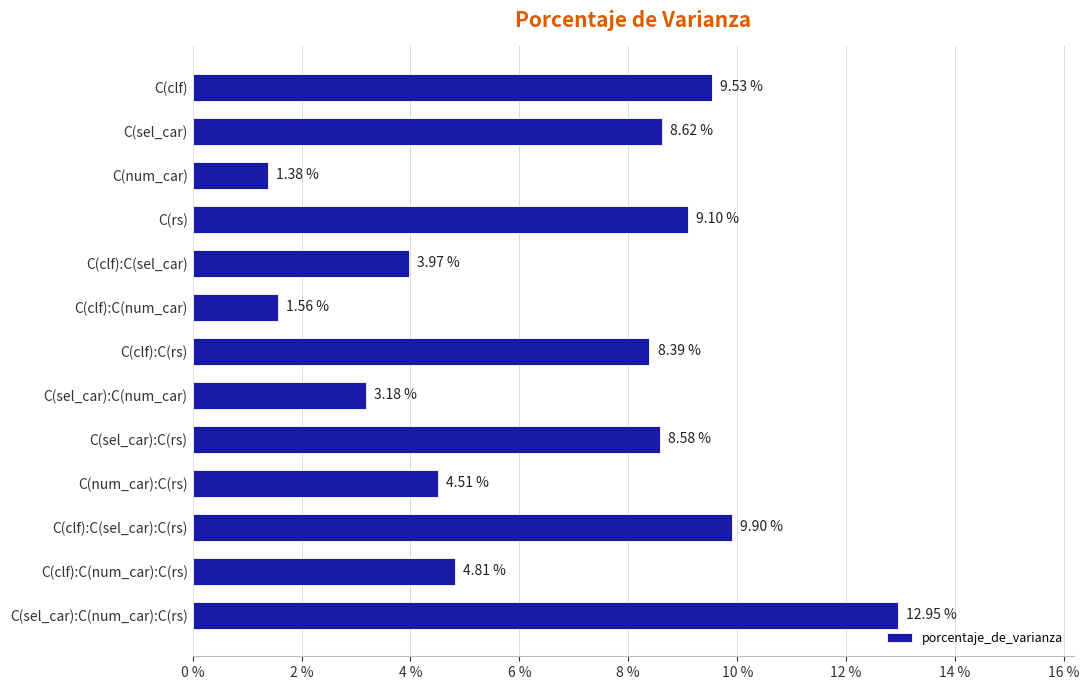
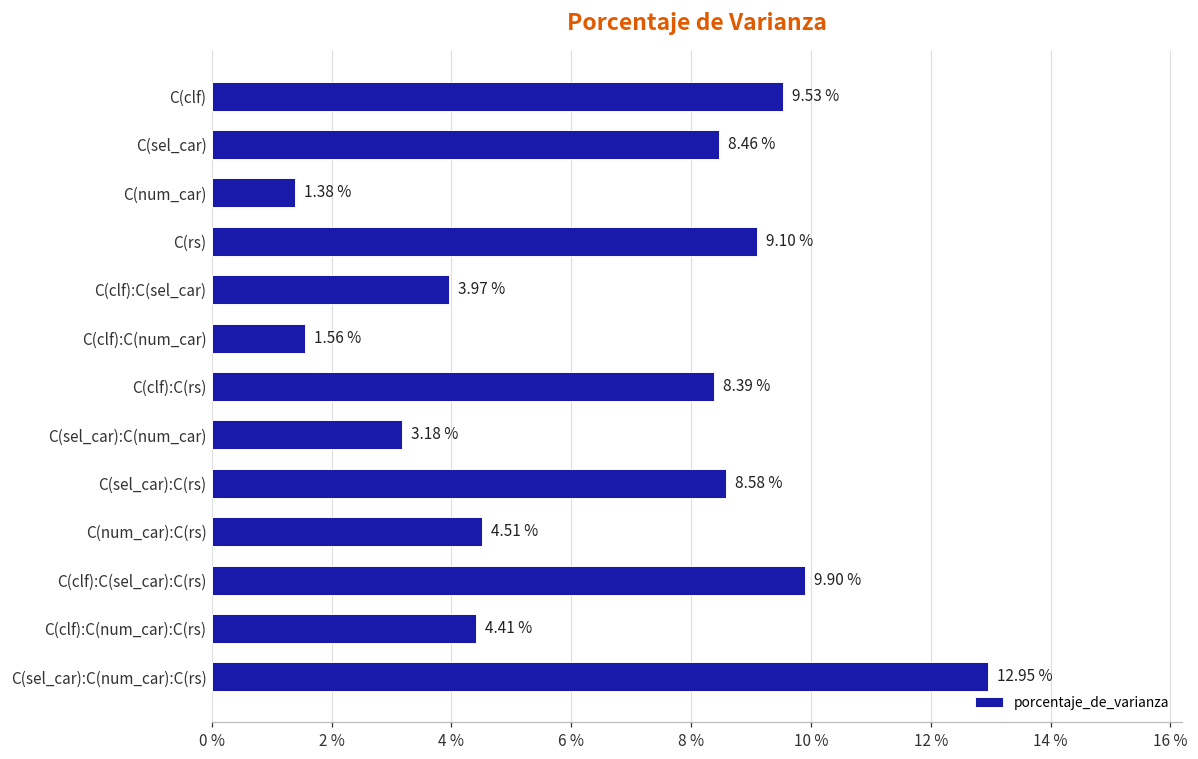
C(sel_car): 8.62 % -> 8.46 %
C(clf):C(num_car):C(rs): 4.81 % -> 4.41 %
